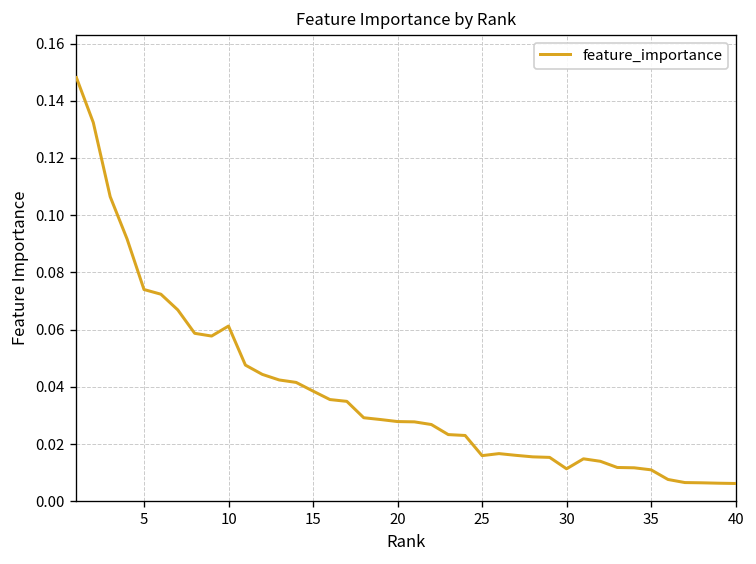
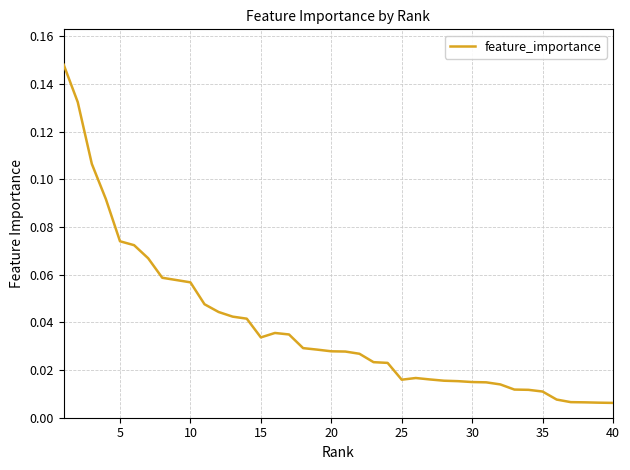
10: 0.061 -> 0.057
15: 0.039 -> 0.034
30: 0.011 -> 0.015
